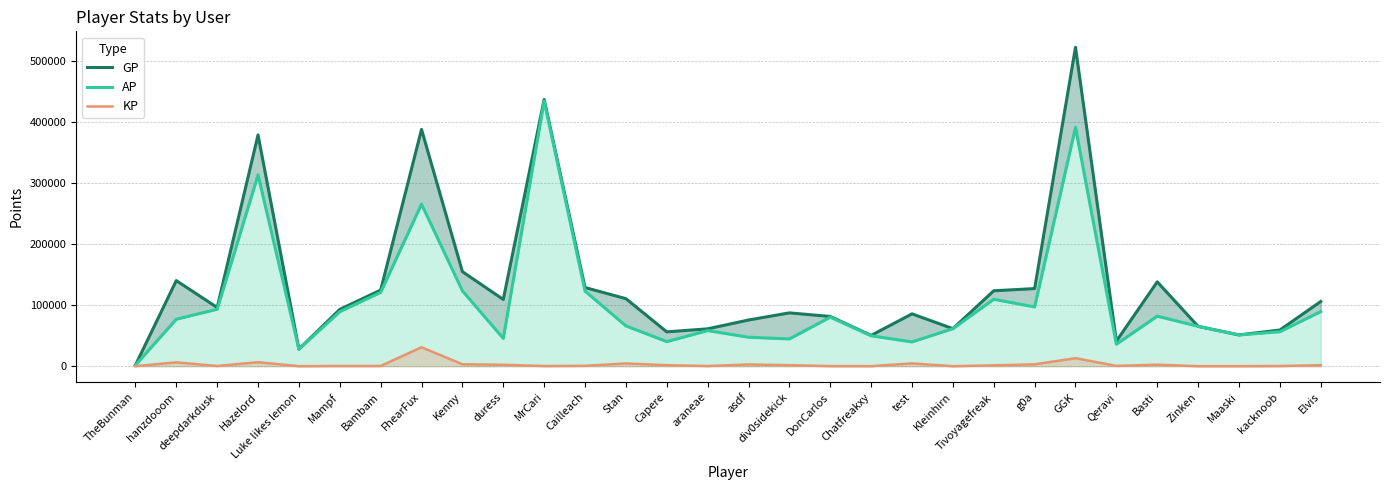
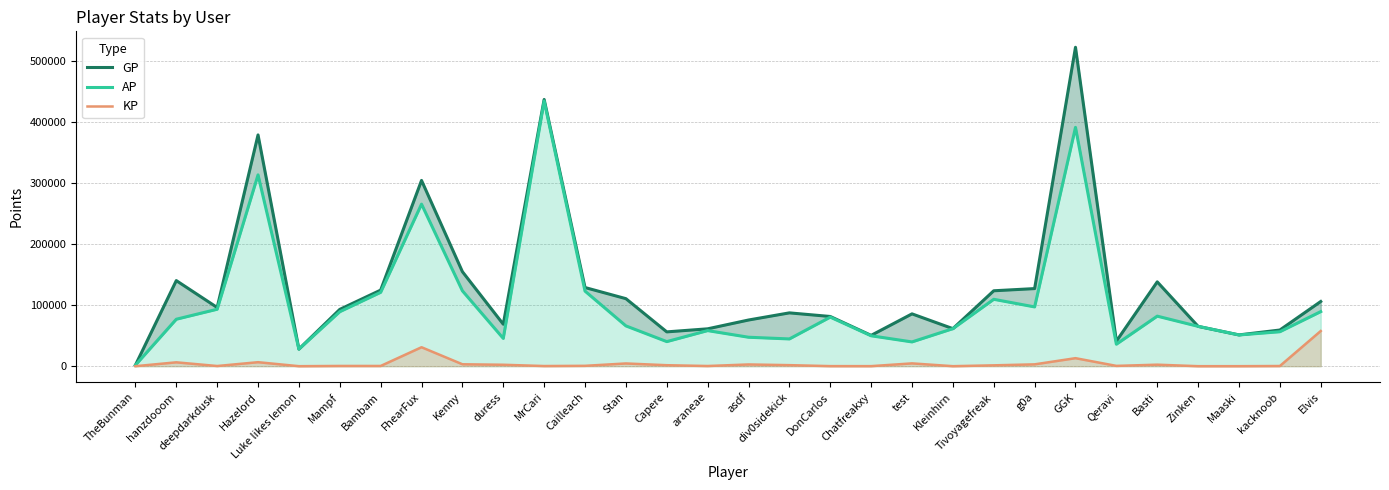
GP, FhearFux: 390000 -> 300000
GP, duress: 110000 -> 70000
KP, Elvis: 0 -> 60000
